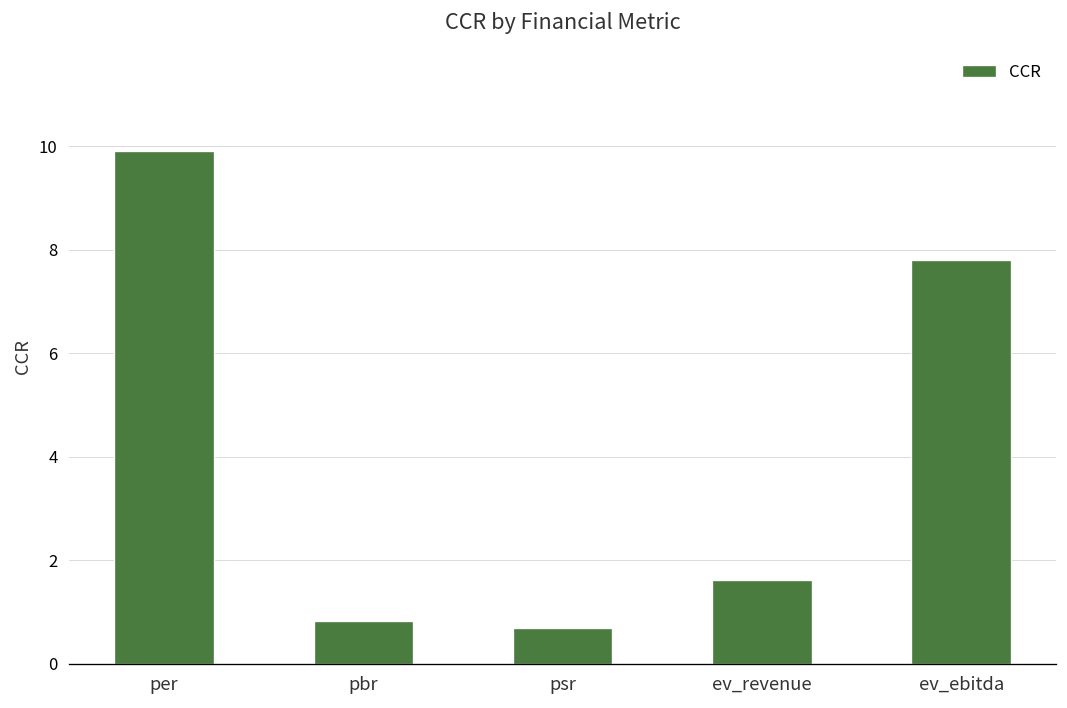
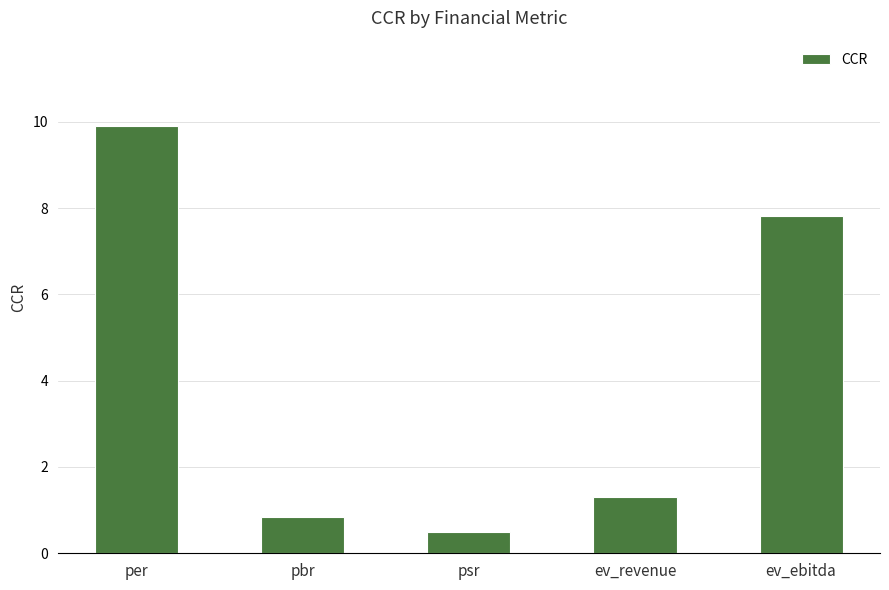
psr: 0.7 -> 0.5
ev_revenue: 1.6 -> 1.3
